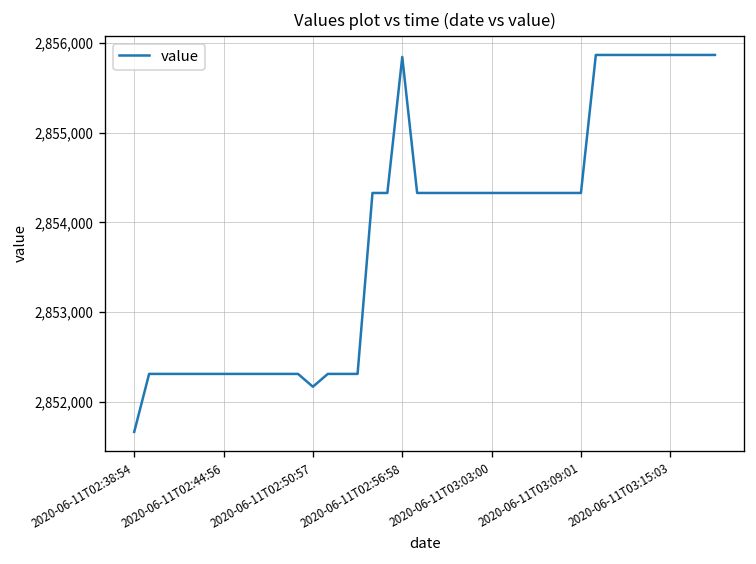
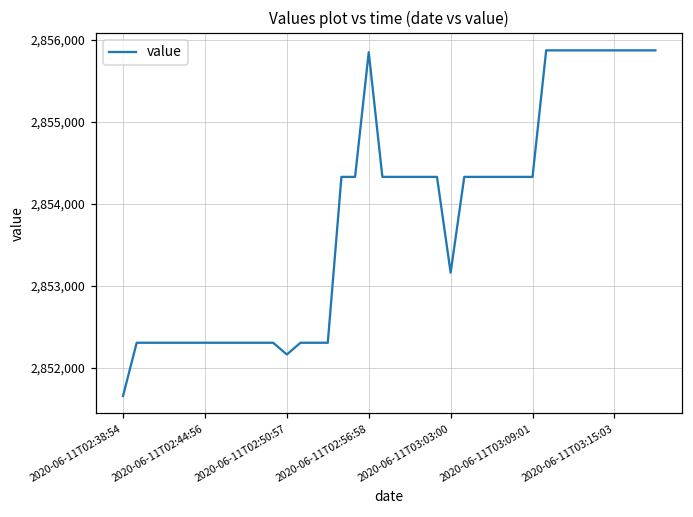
2020-06-11T03:03:00: 2,854,300 -> 2,853,200
